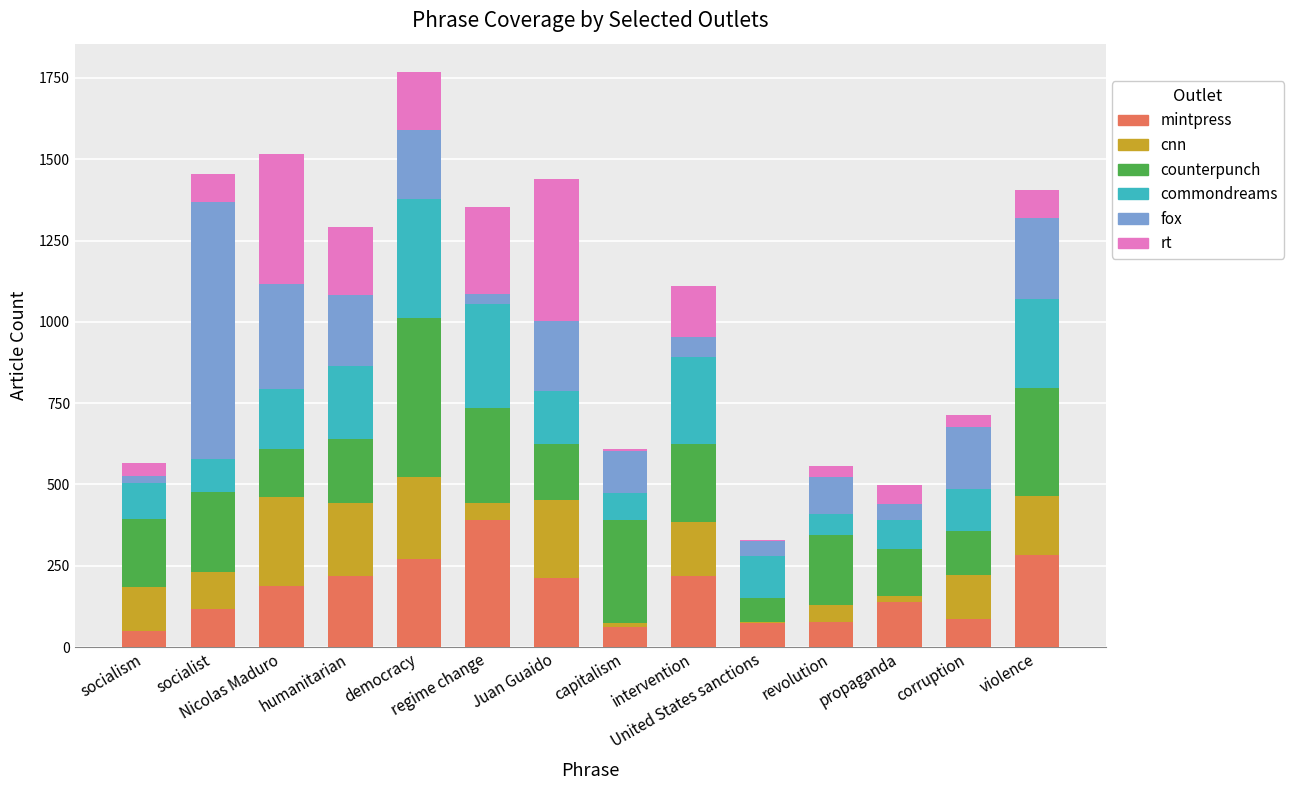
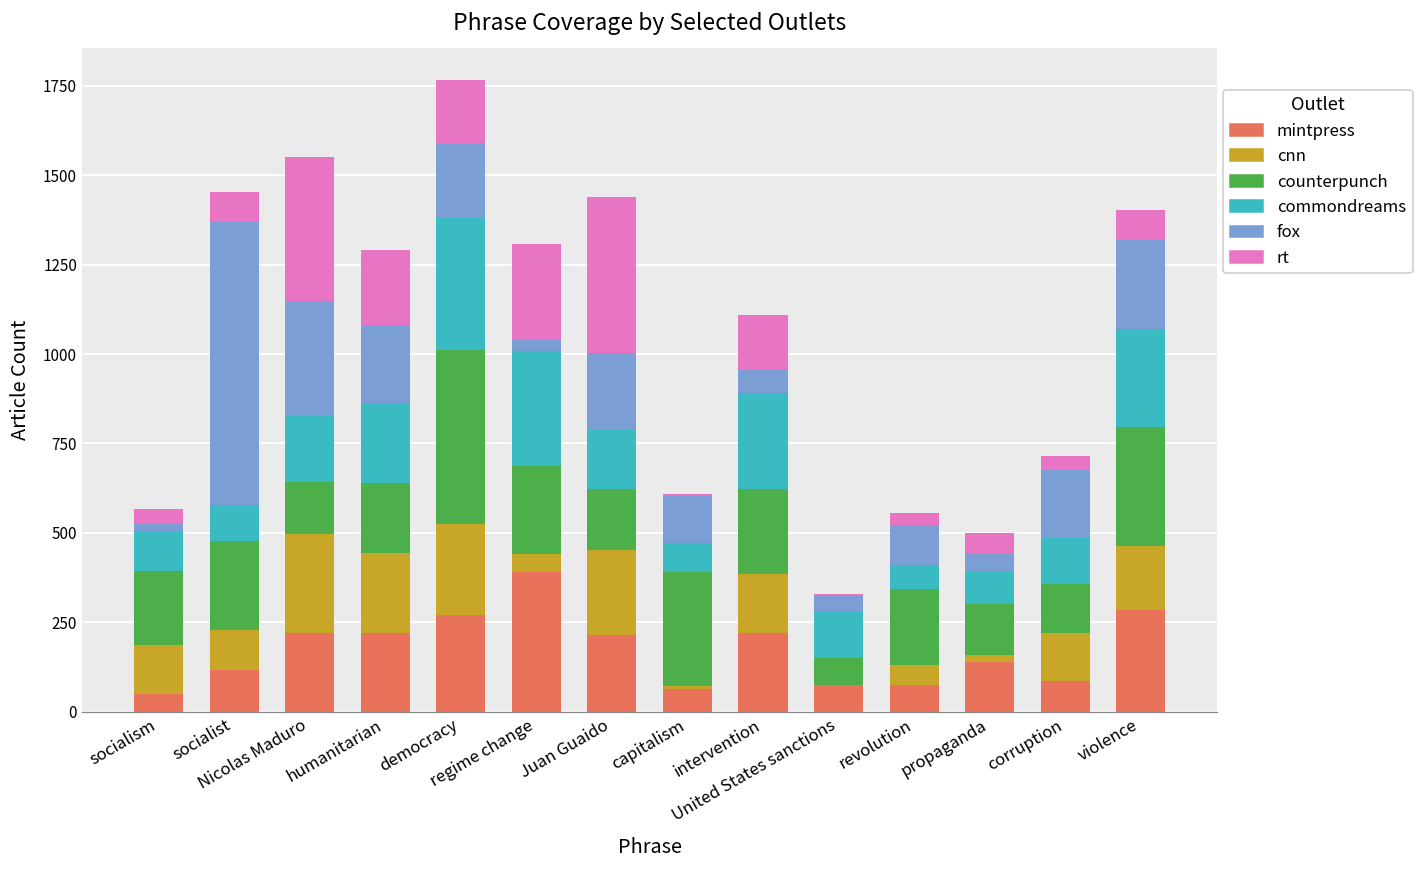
mintpress, Nicolas Maduro: 190 -> 220
counterpunch, regime change: 290 -> 250
